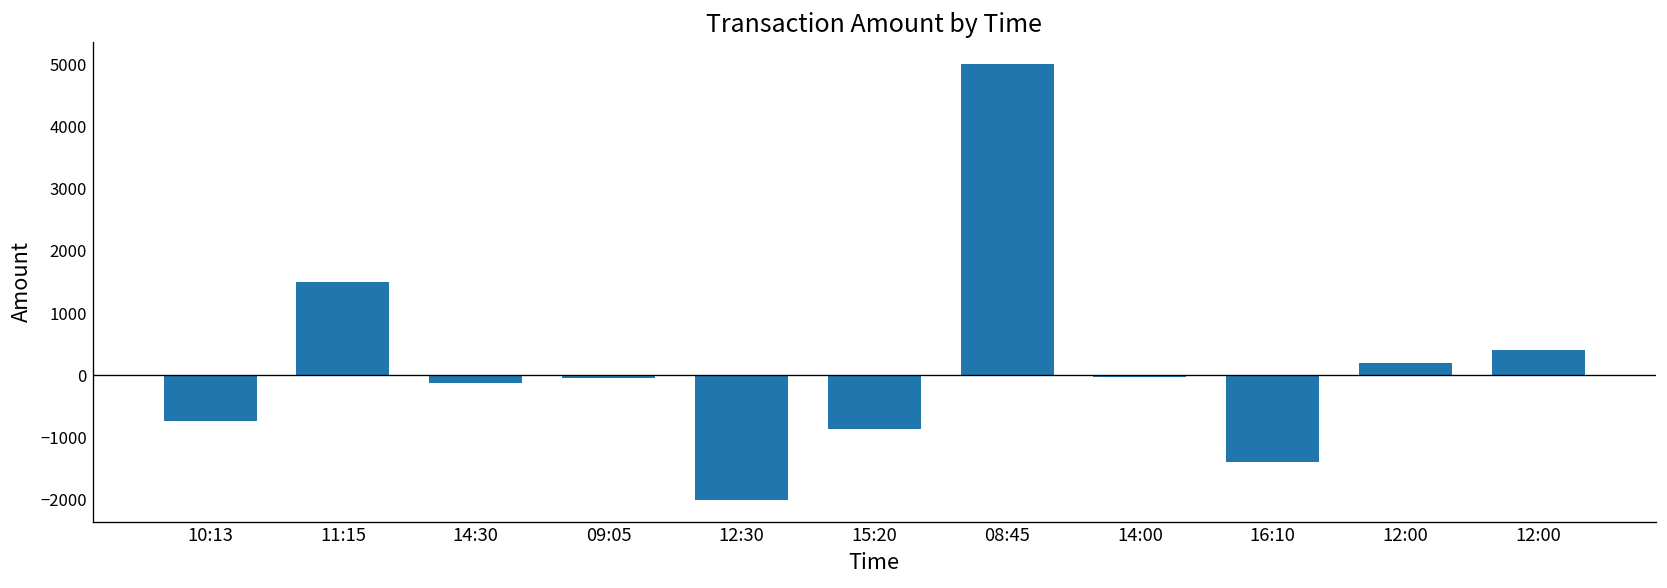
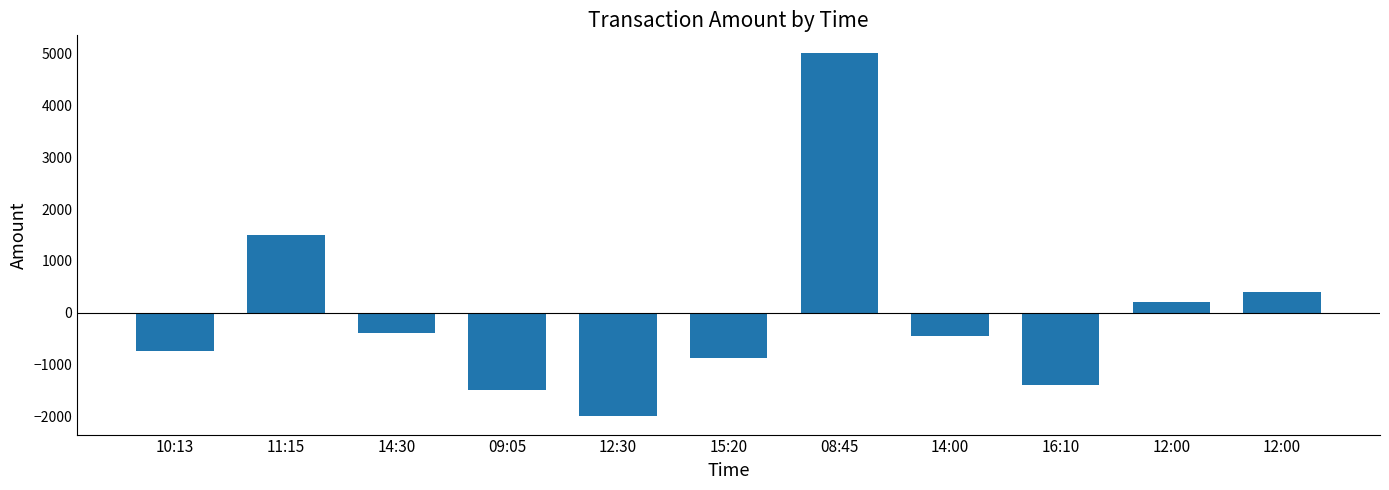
14:30: -100 -> -400
09:05: 0 -> -1500
14:00: 0 -> -500
